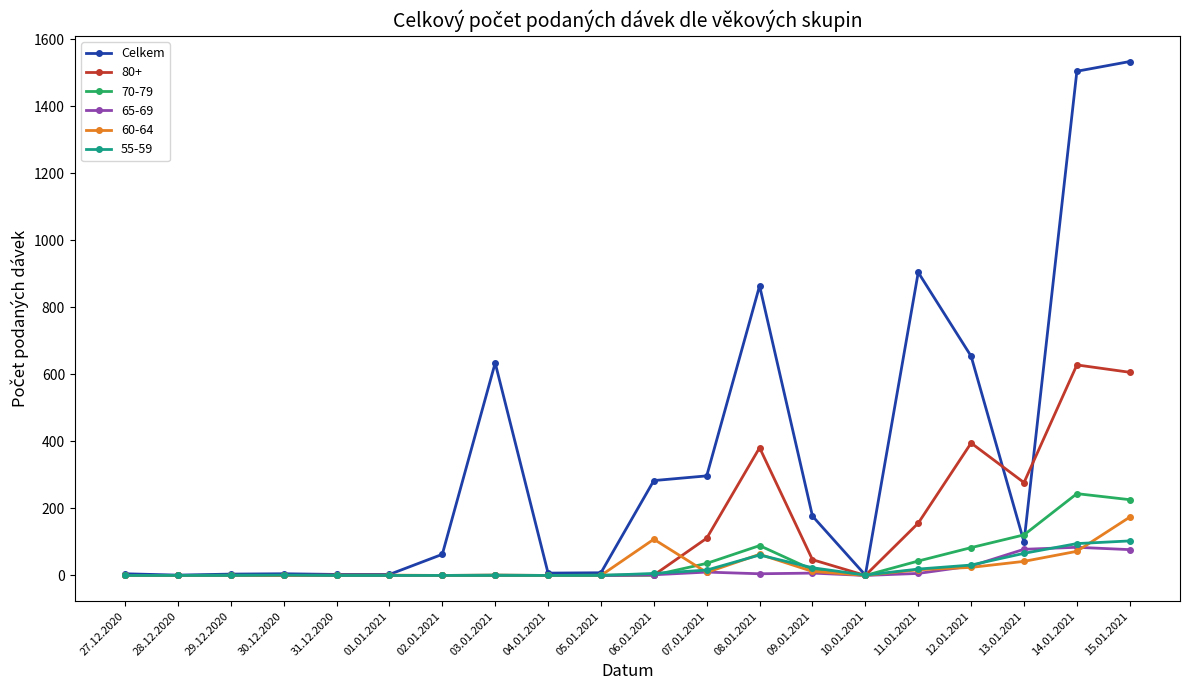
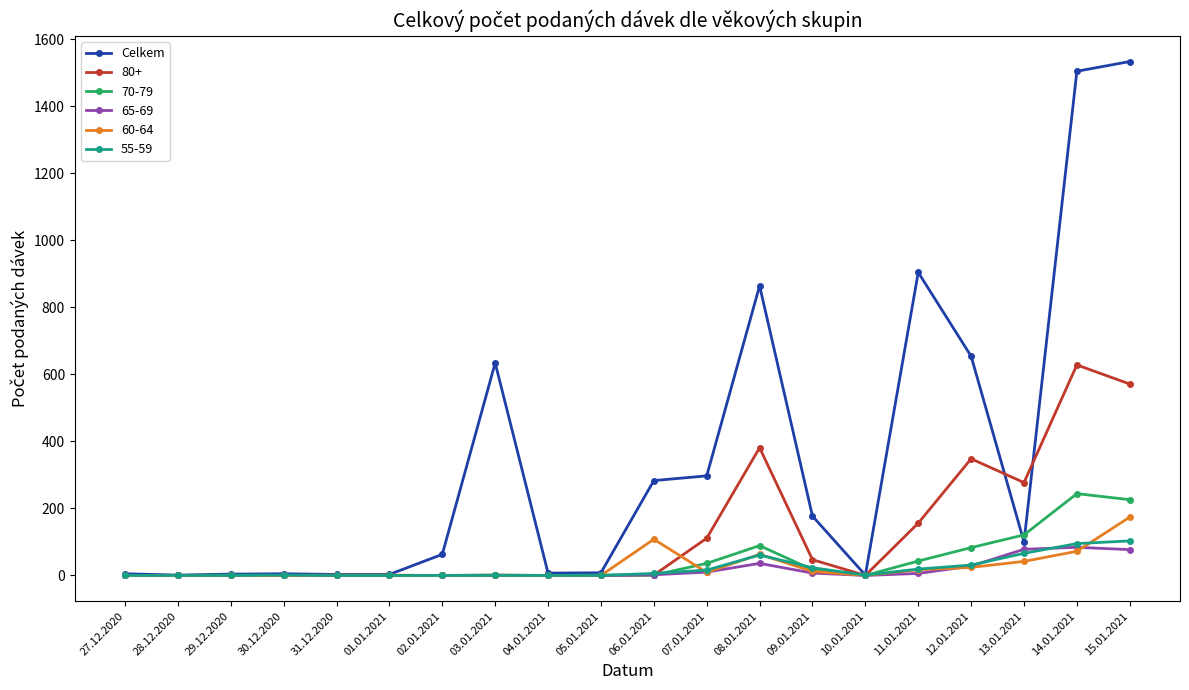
65-69, 08.01.2021: 10 -> 40
80+, 12.01.2021: 400 -> 350
80+, 15.01.2021: 610 -> 570
